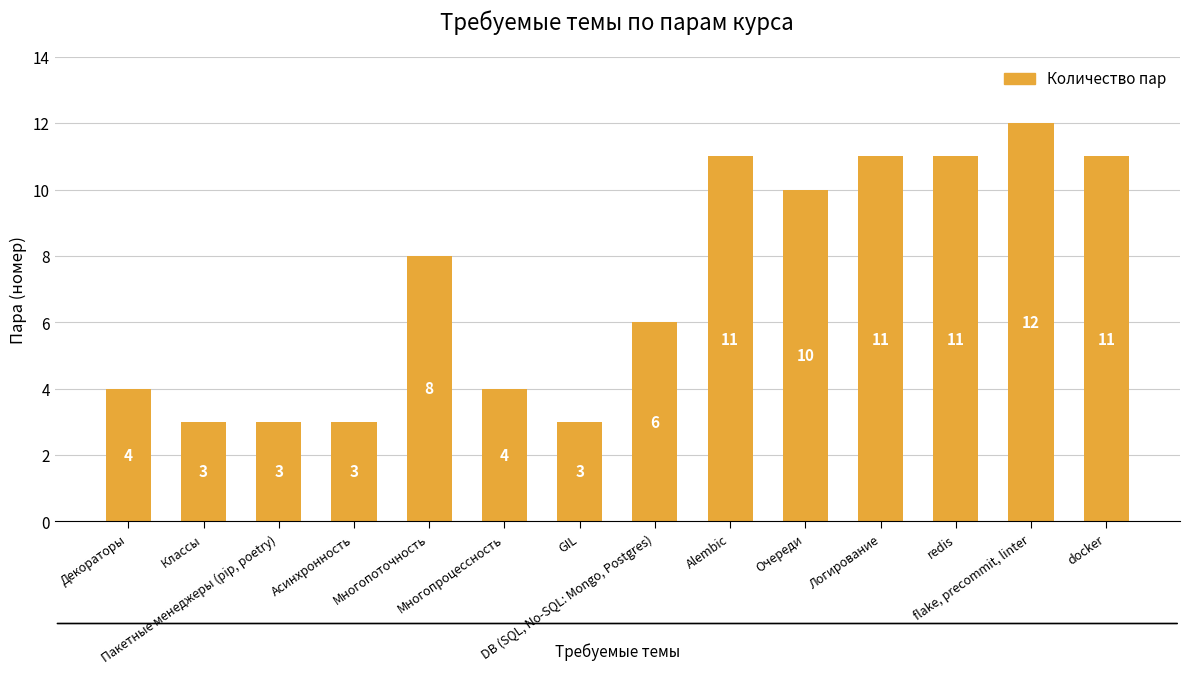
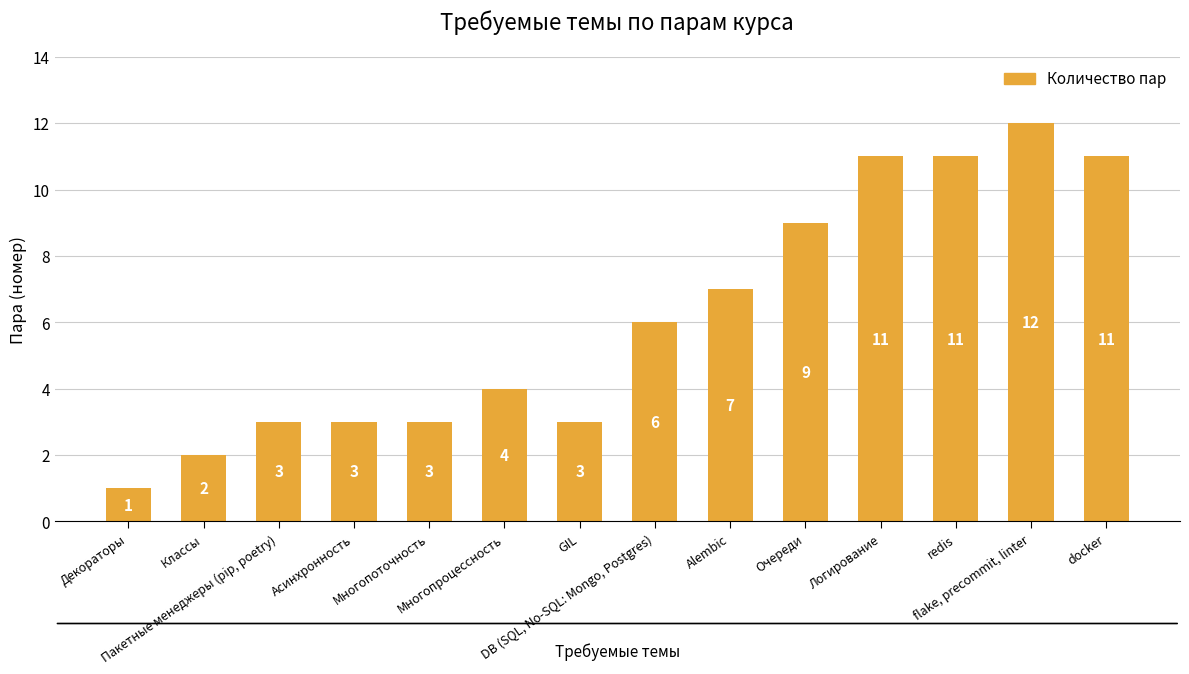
Декораторы: 4 -> 1
Классы: 3 -> 2
Многопоточность: 8 -> 3
Alembic: 11 -> 7
Очереди: 10 -> 9
